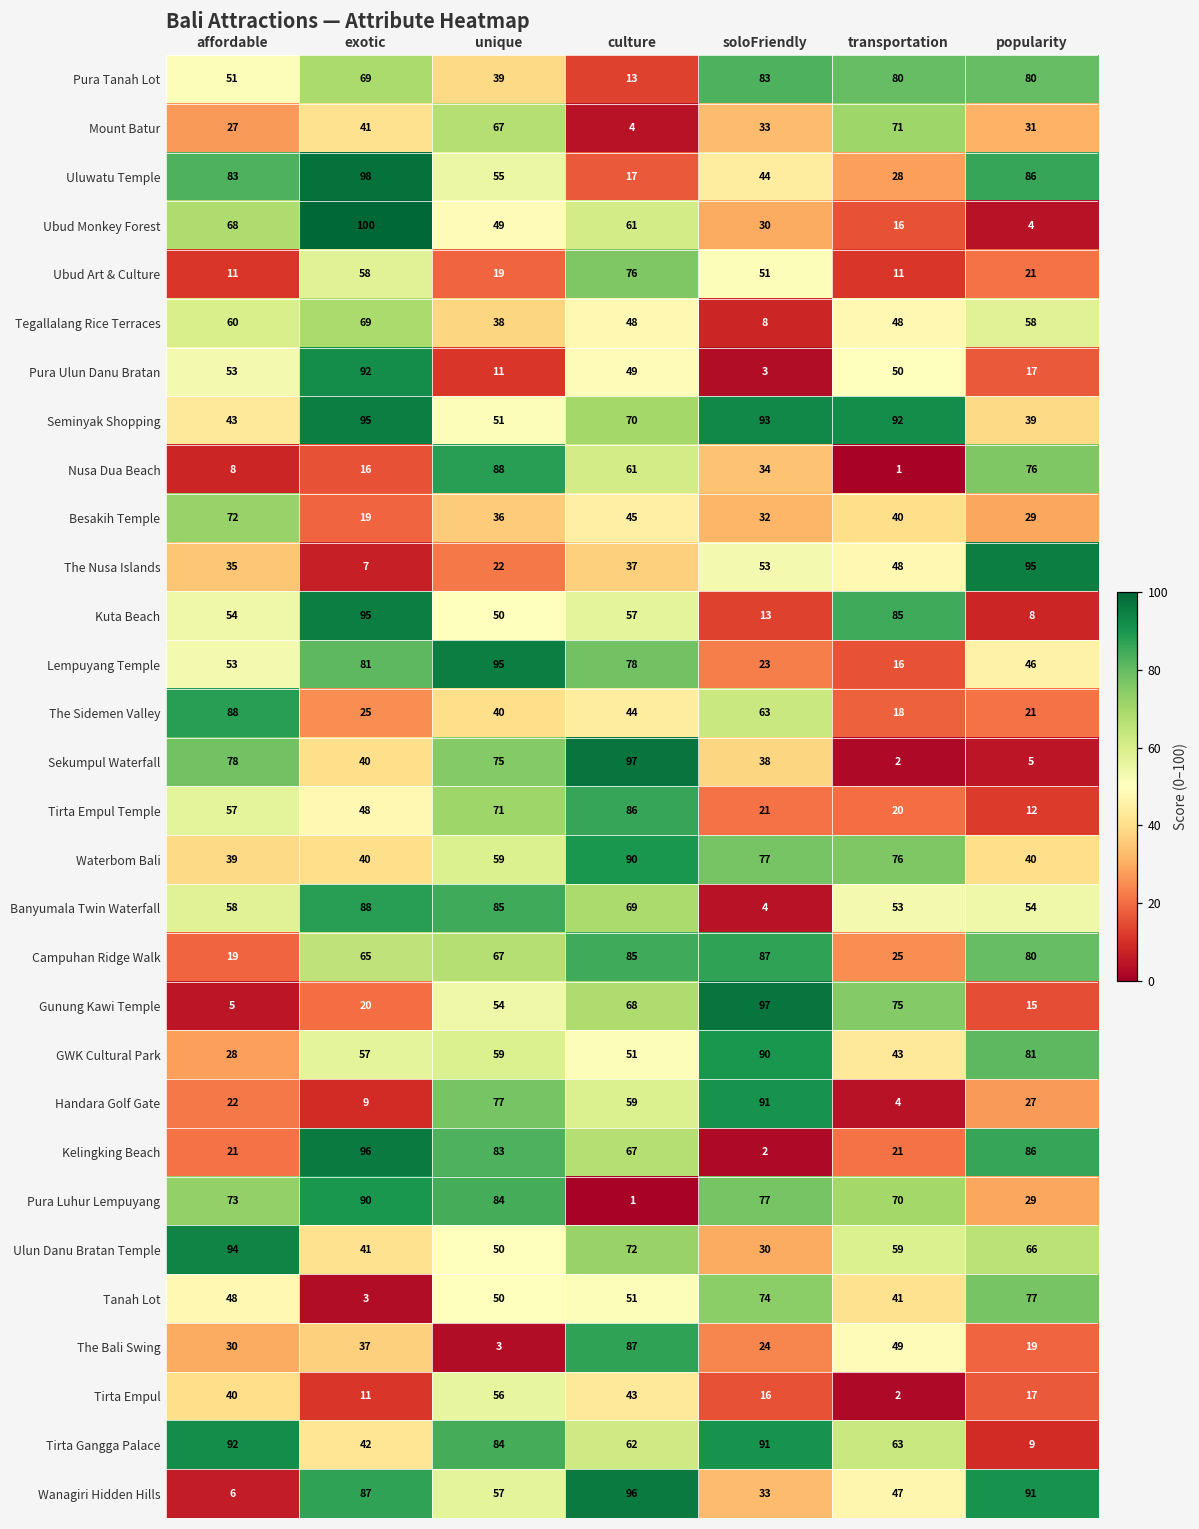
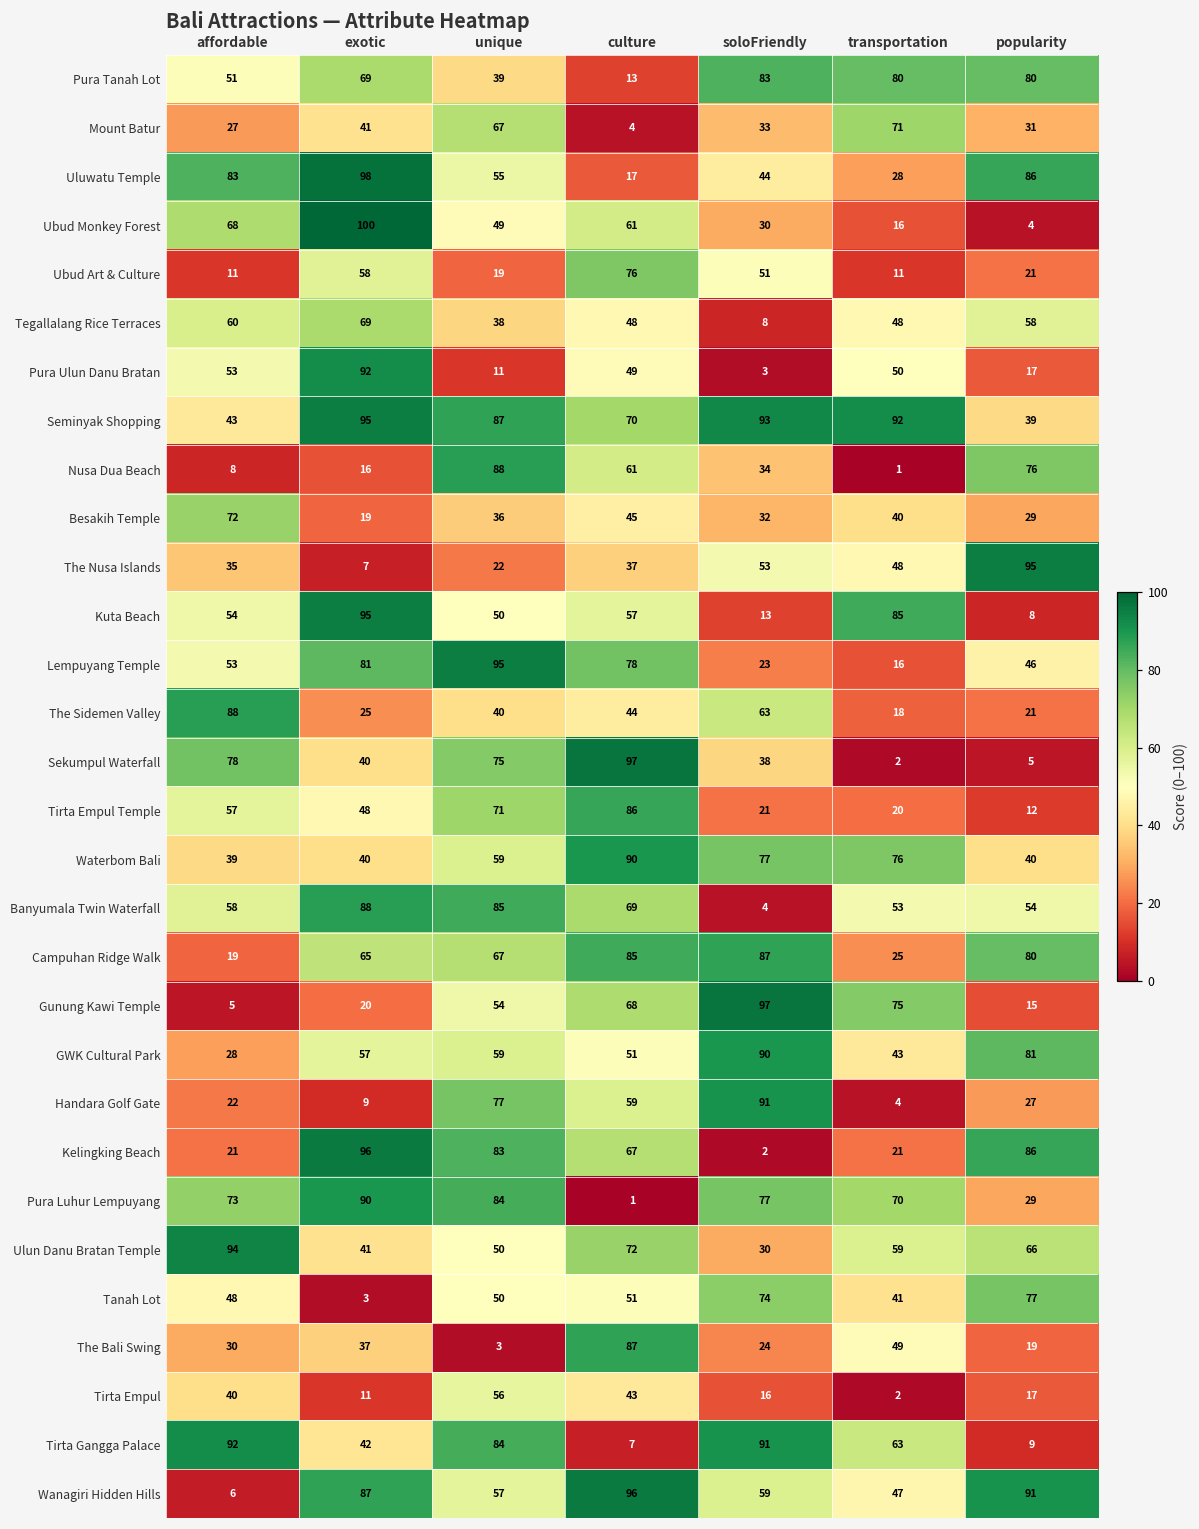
Seminyak Shopping, unique: 51 -> 87
Tirta Gangga Palace, culture: 62 -> 7
Wanagiri Hidden Hills, soloFriendly: 33 -> 59
